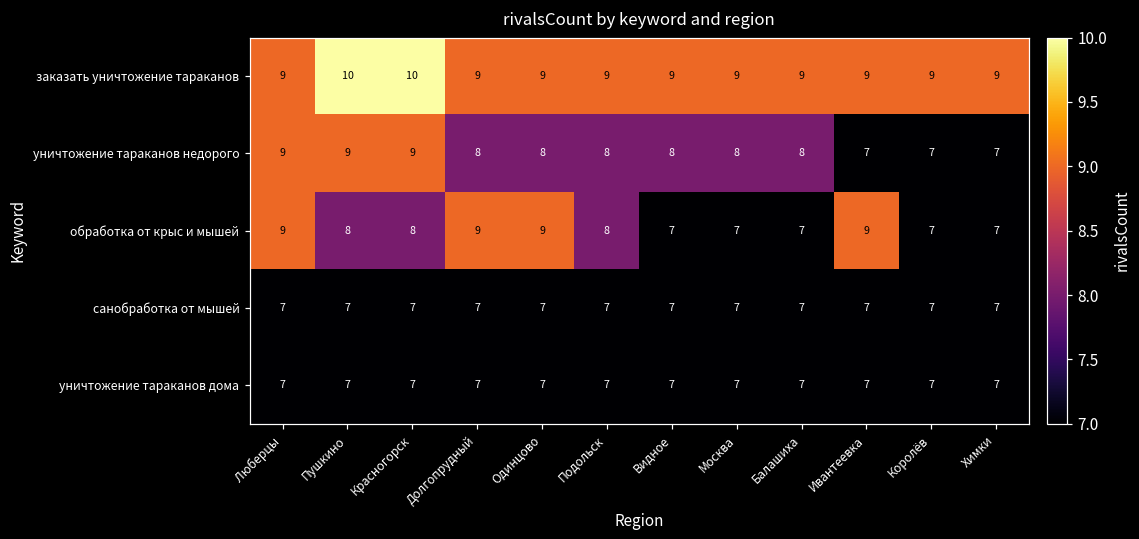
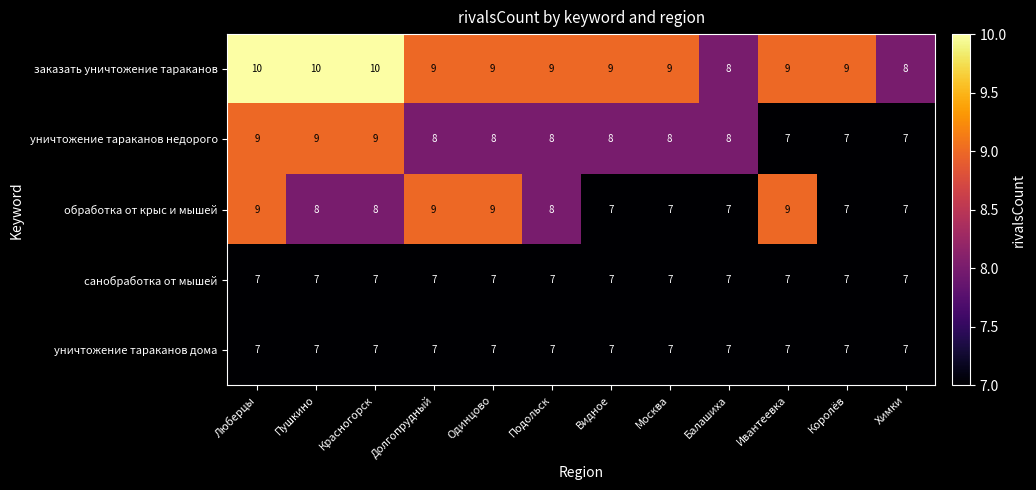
заказать уничтожение тараканов, Люберцы: 9 -> 10
заказать уничтожение тараканов, Балашиха: 9 -> 8
заказать уничтожение тараканов, Химки: 9 -> 8
